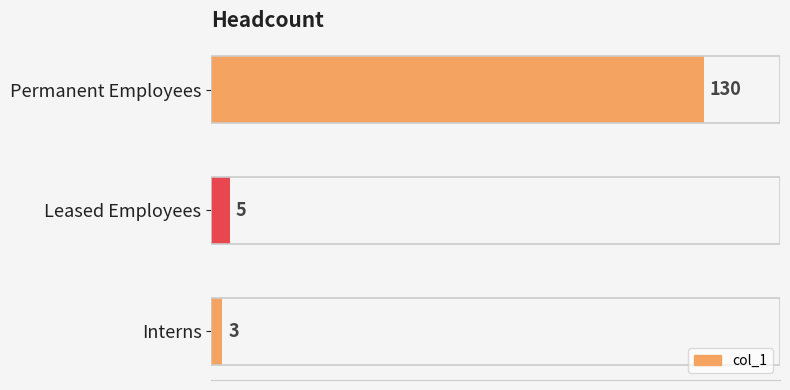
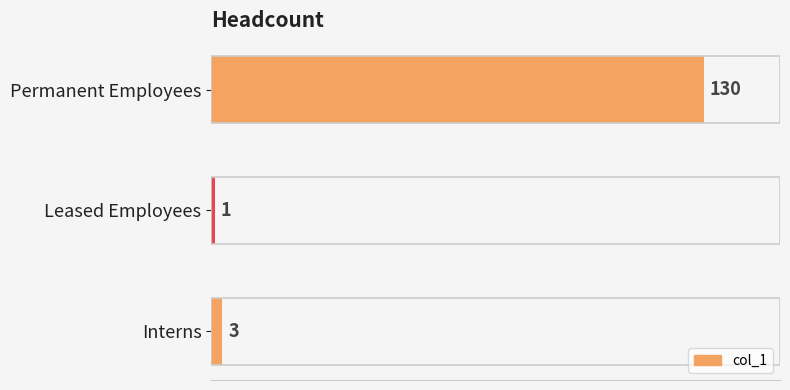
Leased Employees: 5 -> 1
